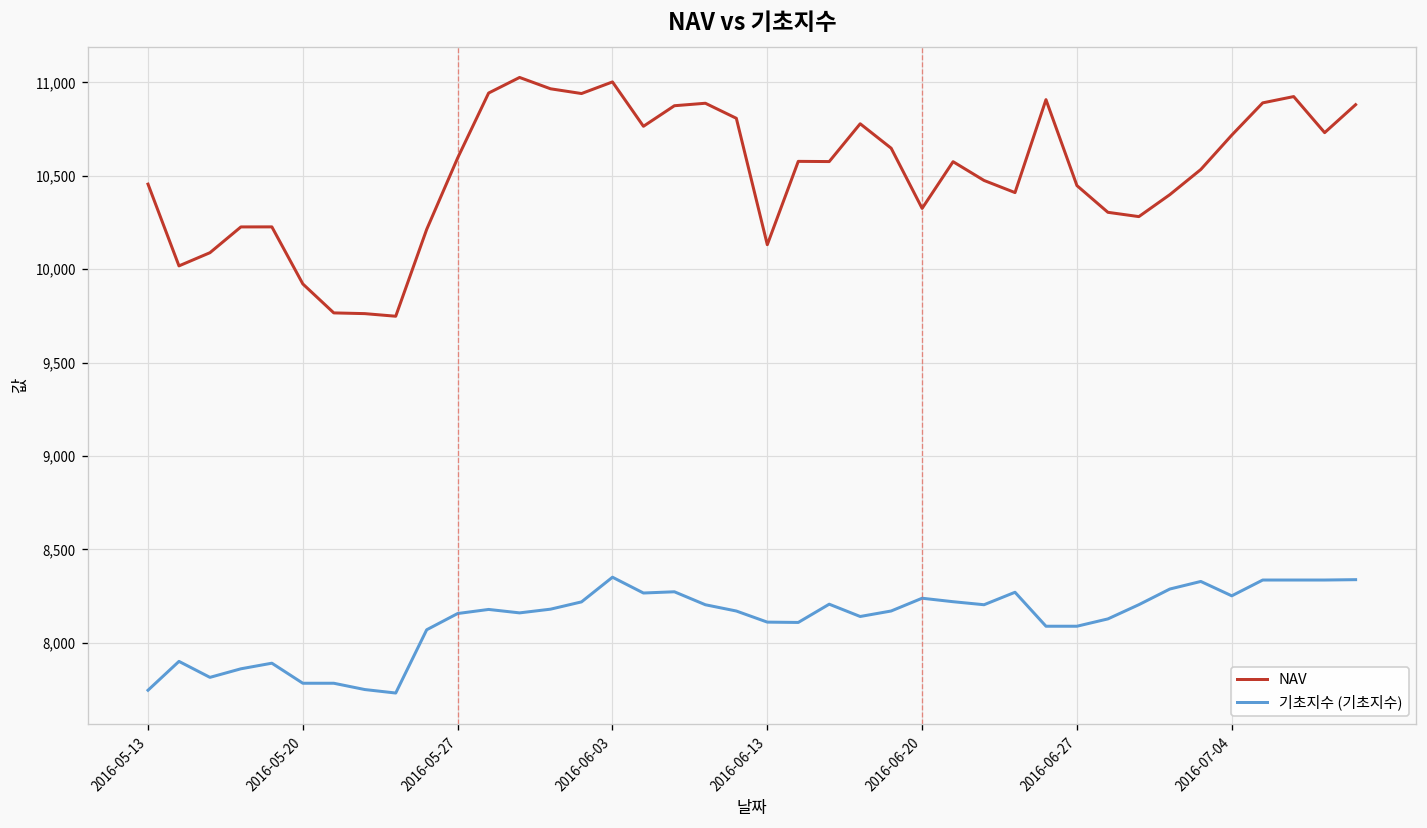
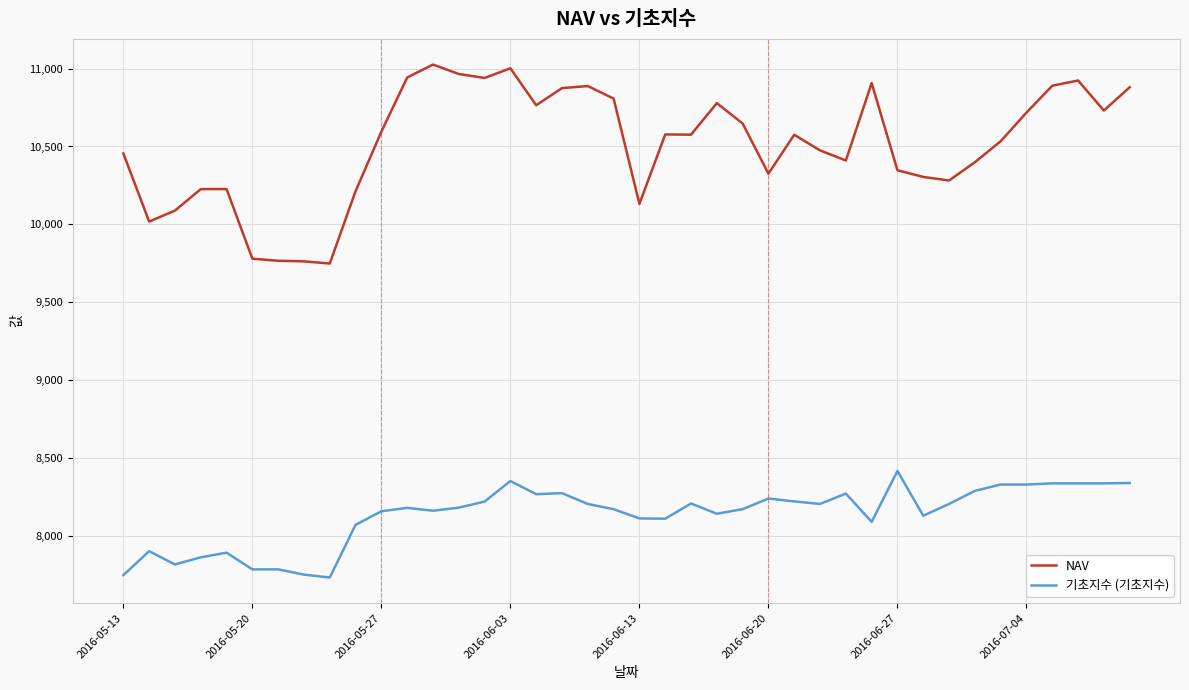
NAV, 2016-05-20: 9,920 -> 9,780
NAV, 2016-06-27: 10,450 -> 10,350
기초지수 (기초지수), 2016-06-27: 8,090 -> 8,420
기초지수 (기초지수), 2016-07-04: 8,250 -> 8,330
